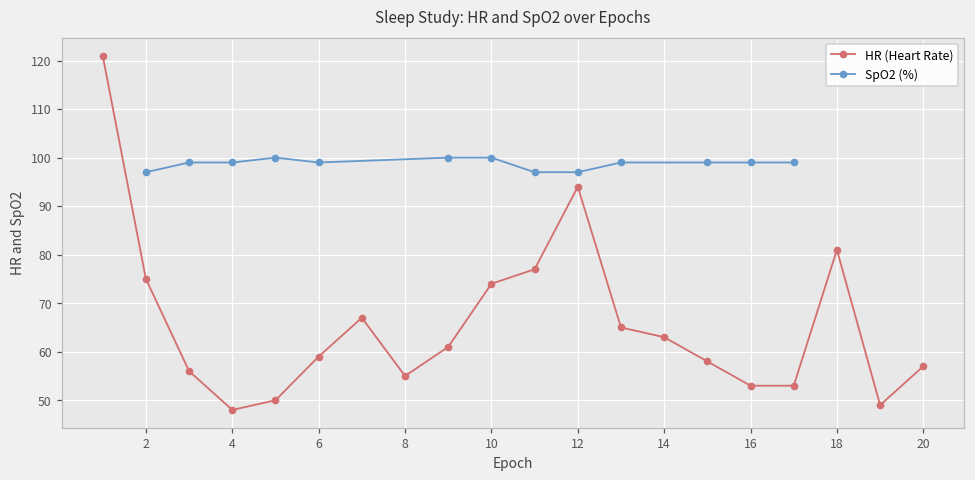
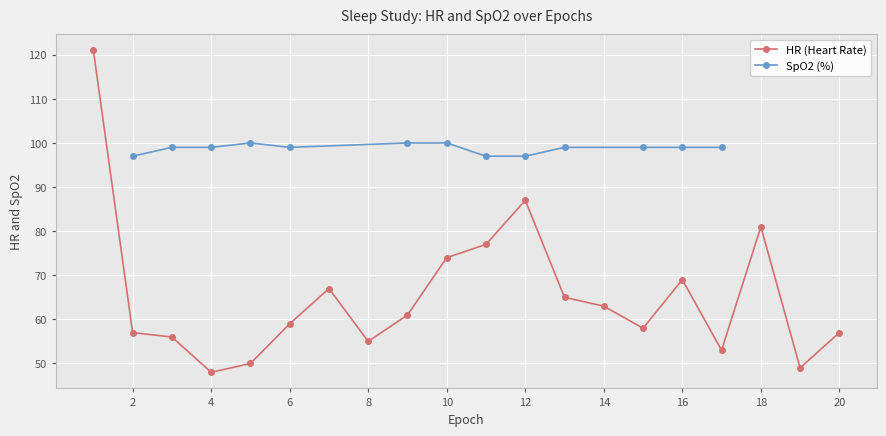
HR (Heart Rate), 2: 75 -> 57
HR (Heart Rate), 12: 94 -> 87
HR (Heart Rate), 16: 53 -> 69
